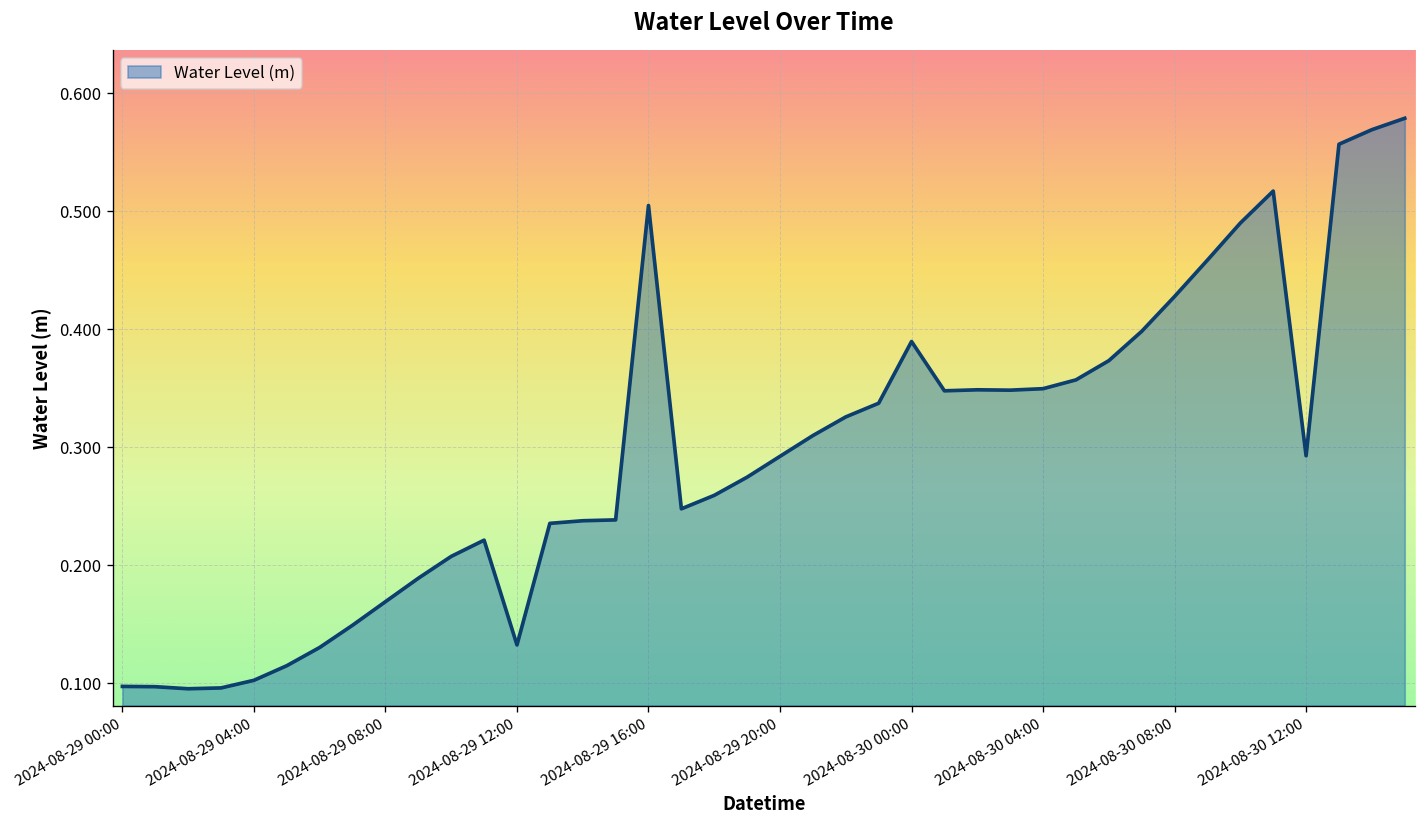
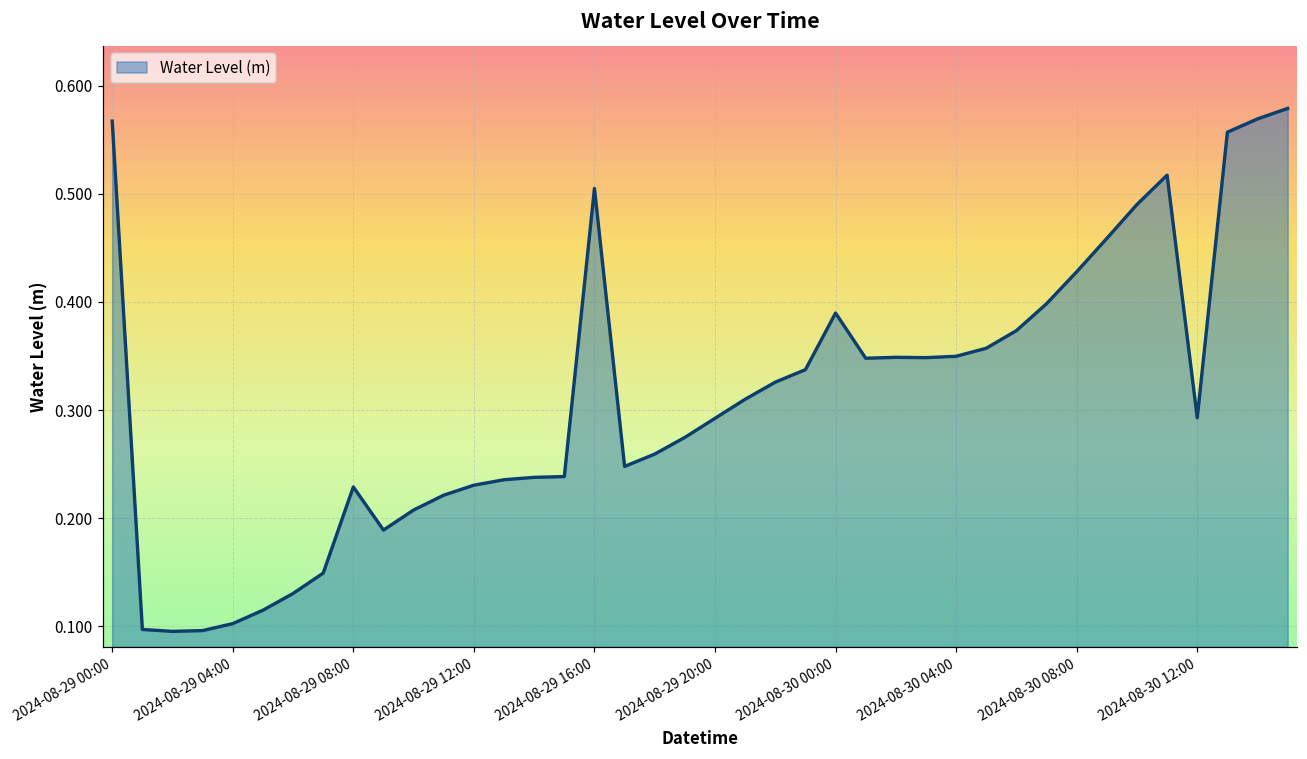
2024-08-29 00:00: 0.10 -> 0.57
2024-08-29 08:00: 0.17 -> 0.23
2024-08-29 12:00: 0.13 -> 0.23
